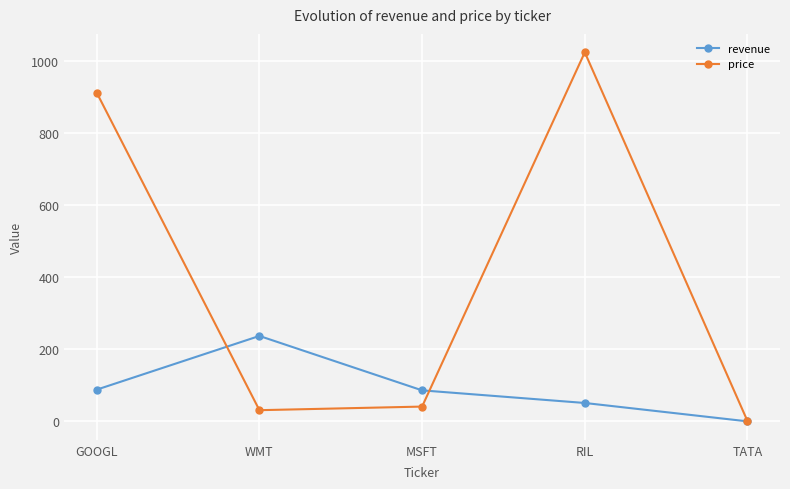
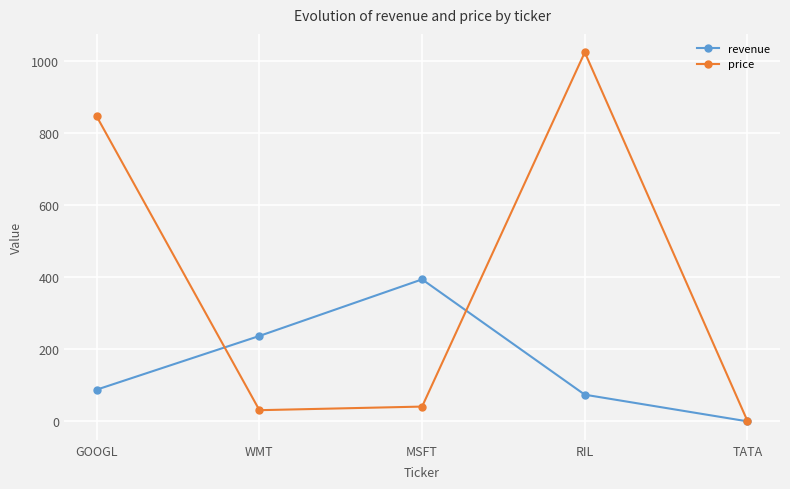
price, GOOGL: 910 -> 850
revenue, MSFT: 90 -> 390
revenue, RIL: 50 -> 70
